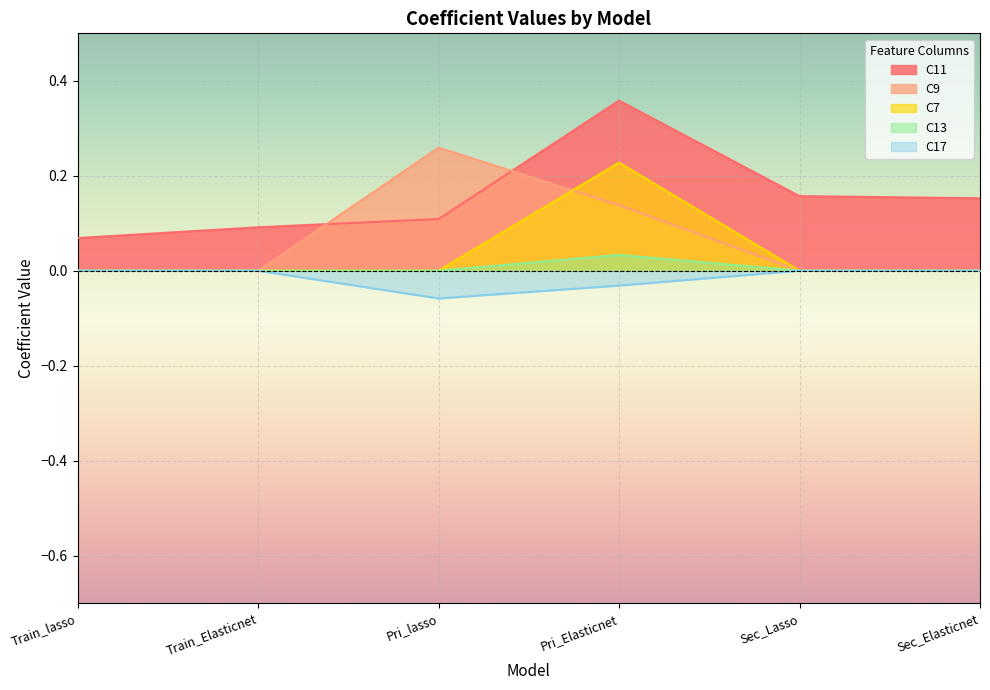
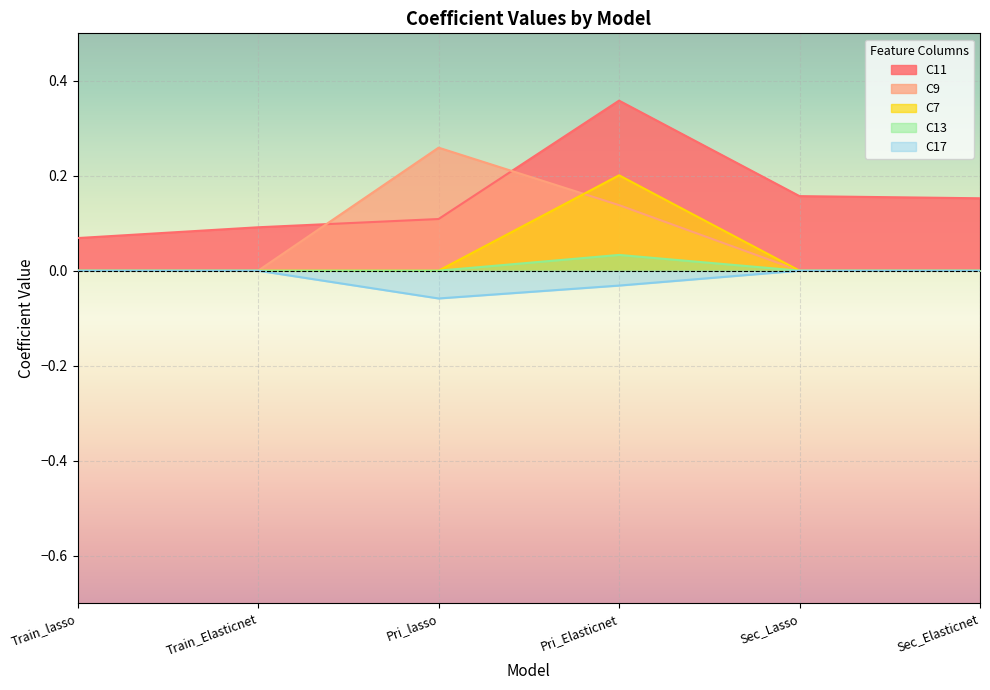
C7, Pri_Elasticnet: 0.23 -> 0.20
